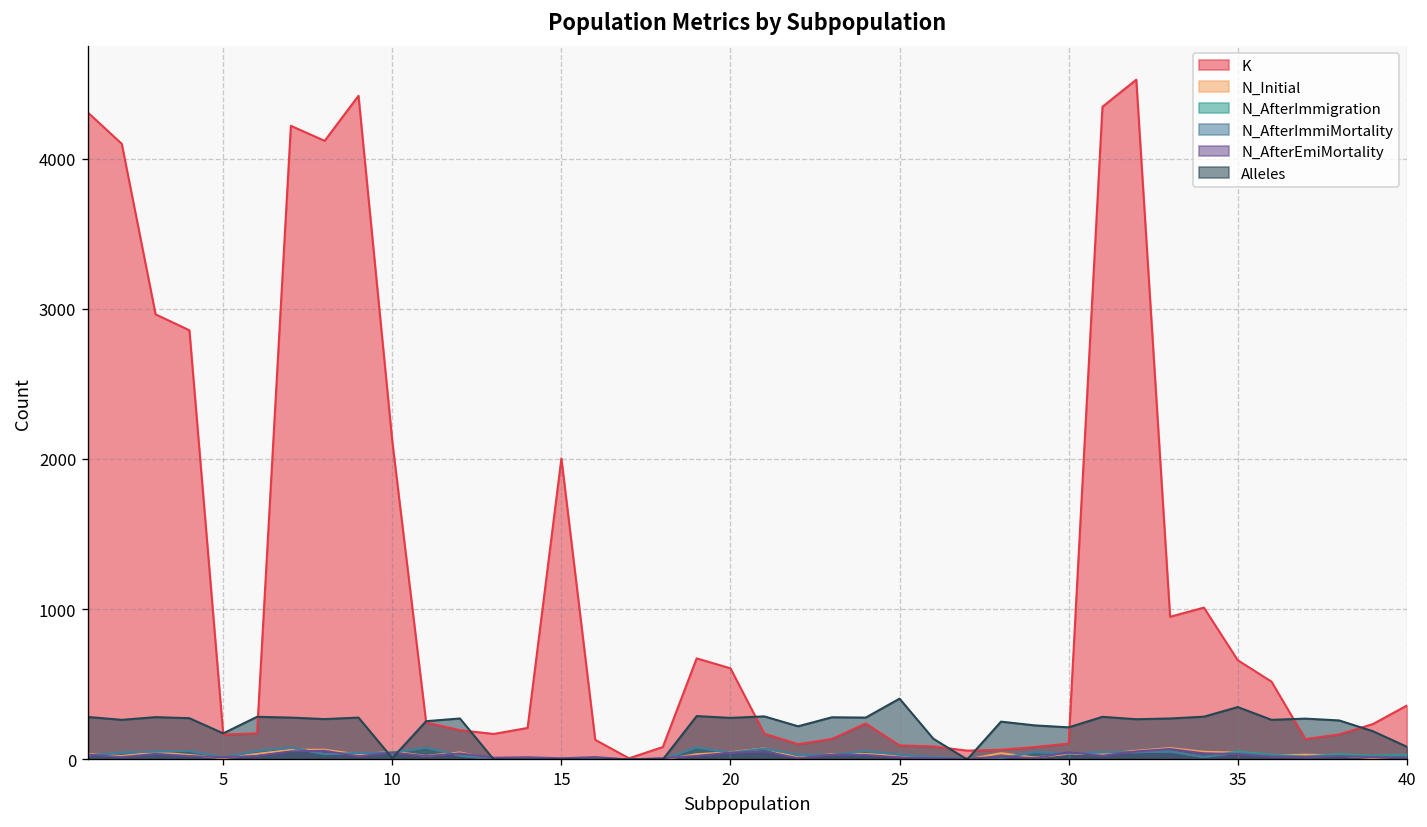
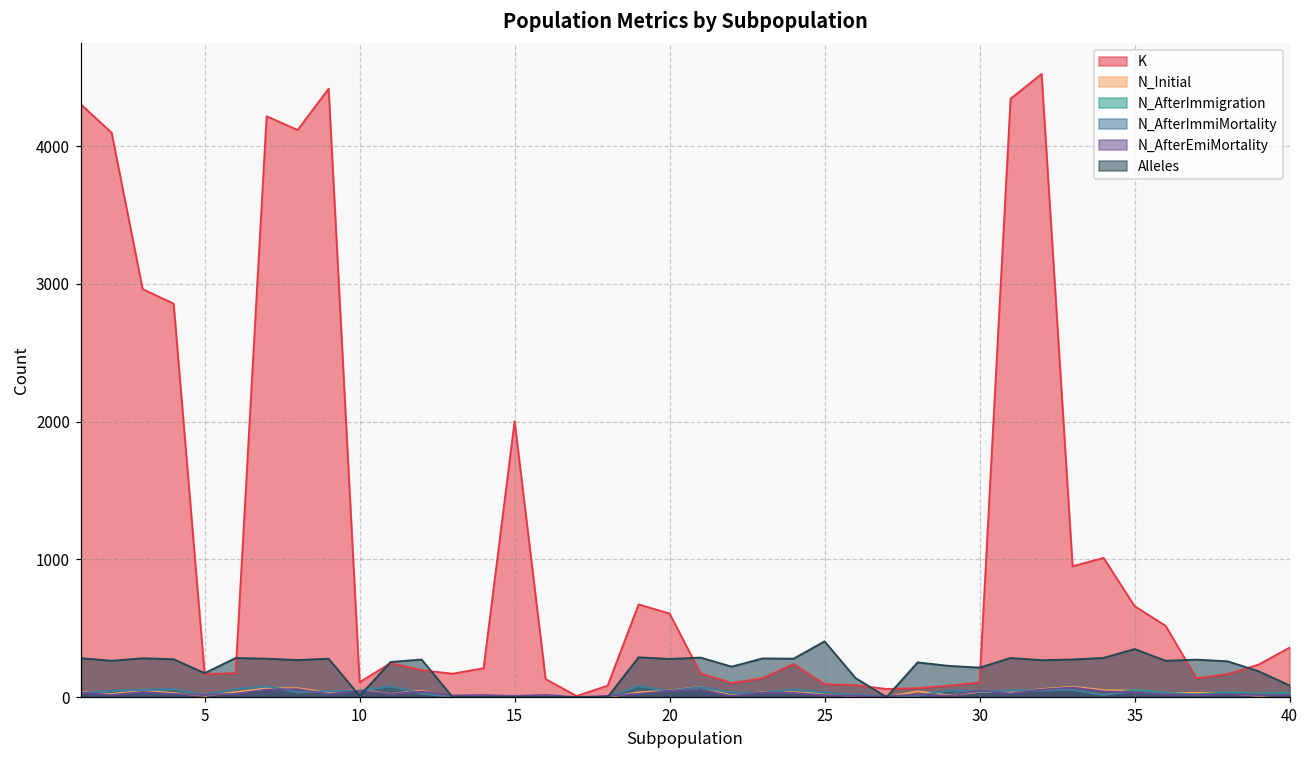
K, 10: 2120 -> 110
